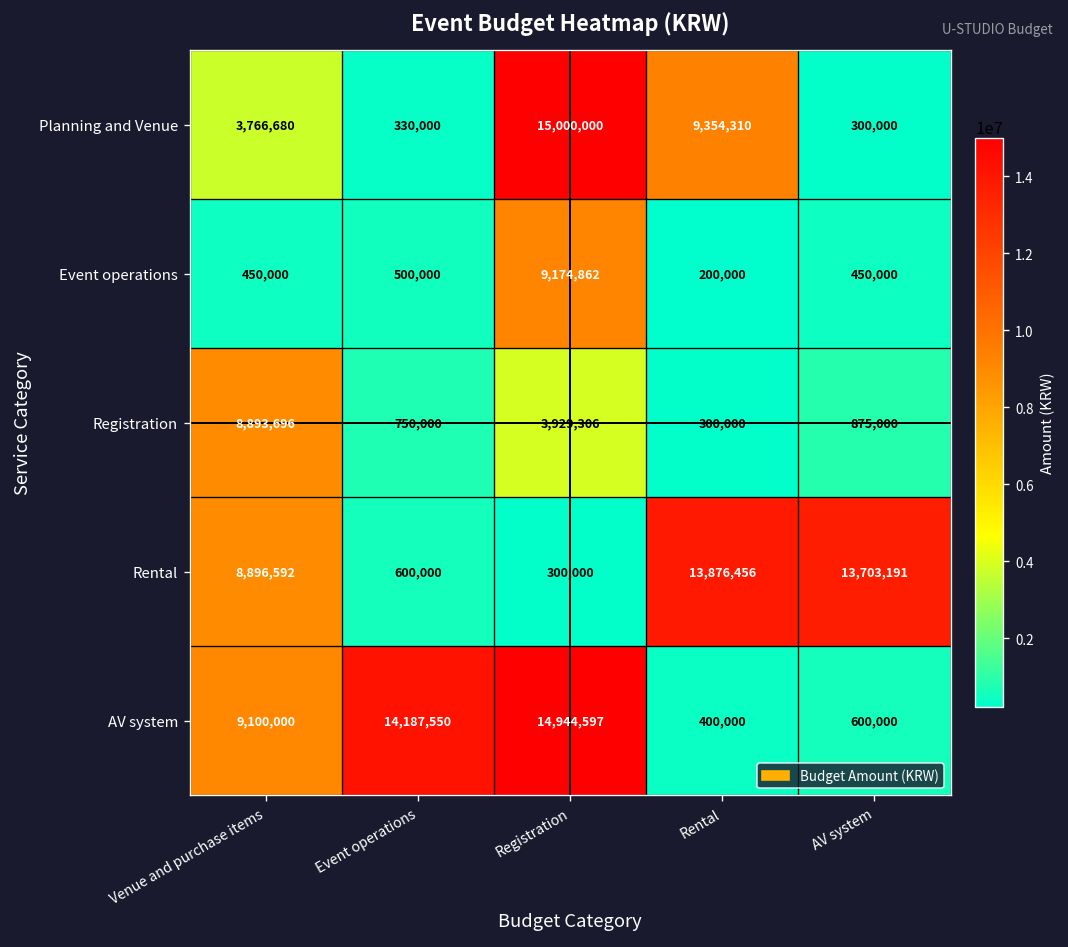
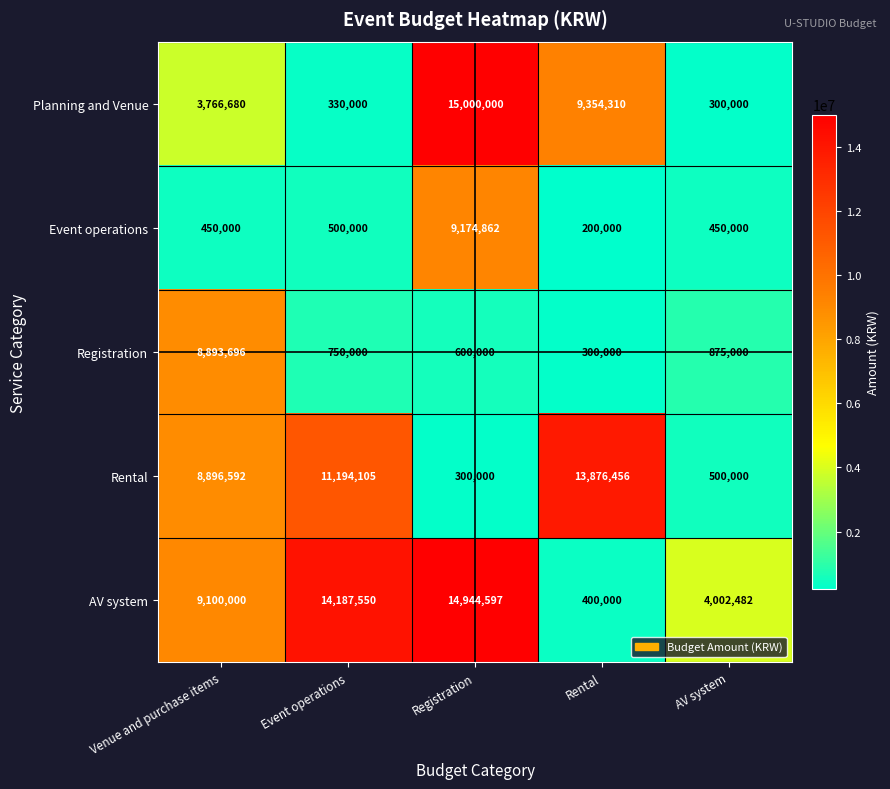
Registration, Registration: 3,929,306 -> 600,000
Rental, Event operations: 600,000 -> 11,194,105
Rental, AV system: 13,703,191 -> 500,000
AV system, AV system: 600,000 -> 4,002,482
